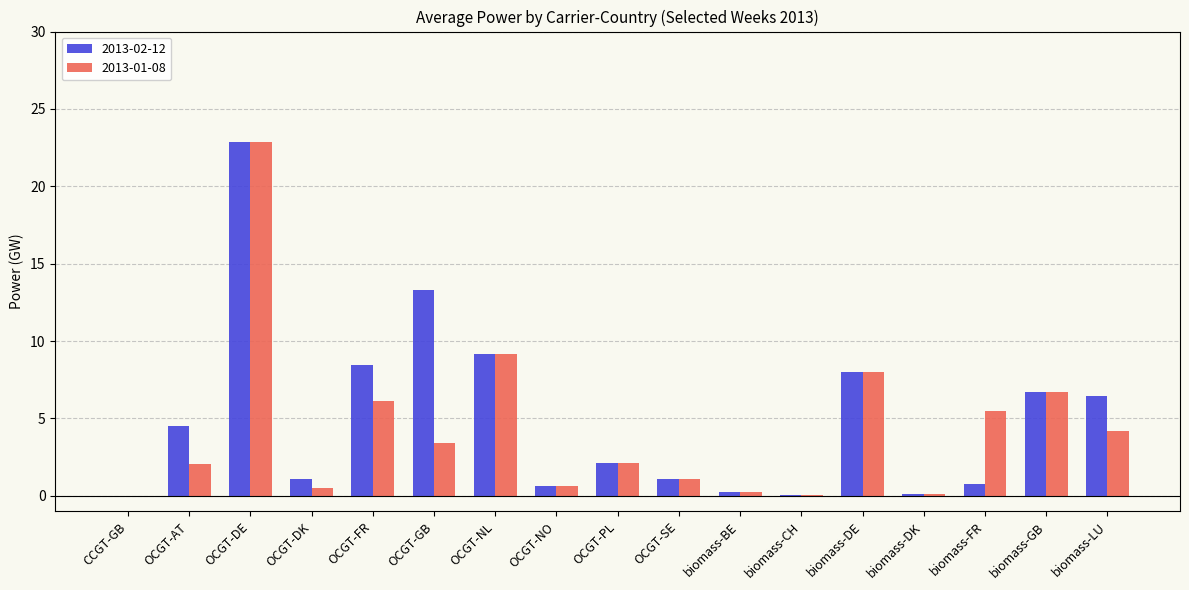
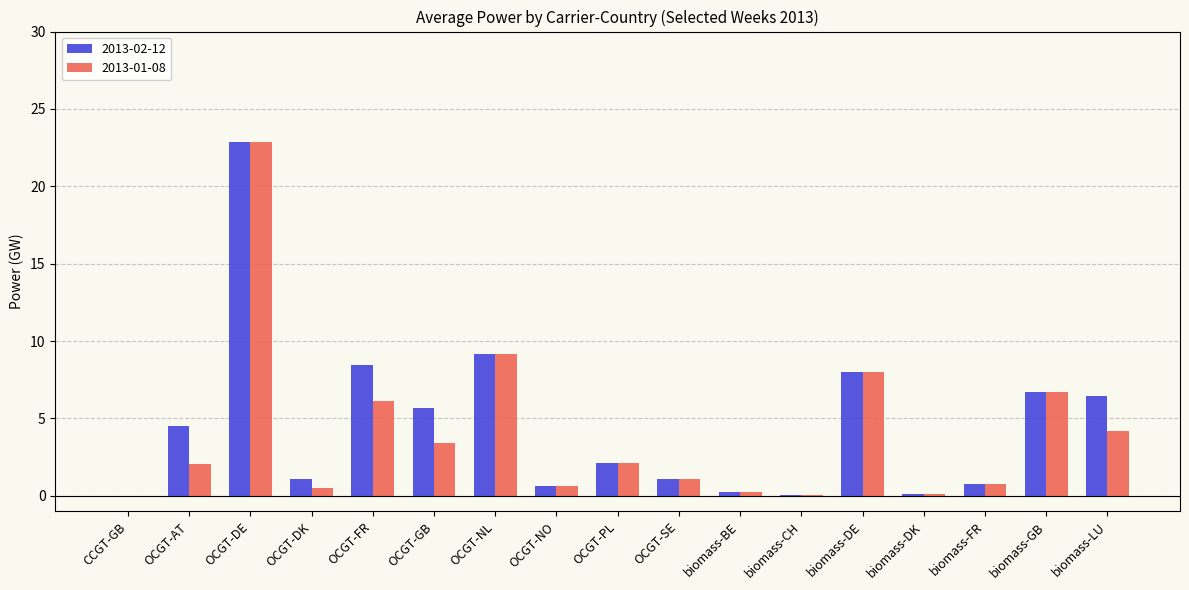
2013-02-12, OCGT-GB: 13.3 -> 5.7
2013-01-08, biomass-FR: 5.5 -> 0.8
